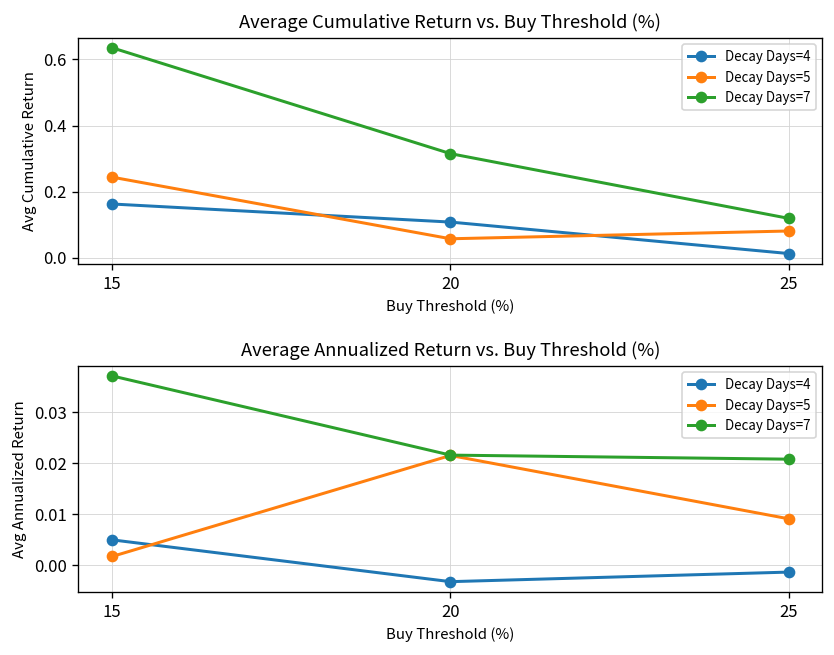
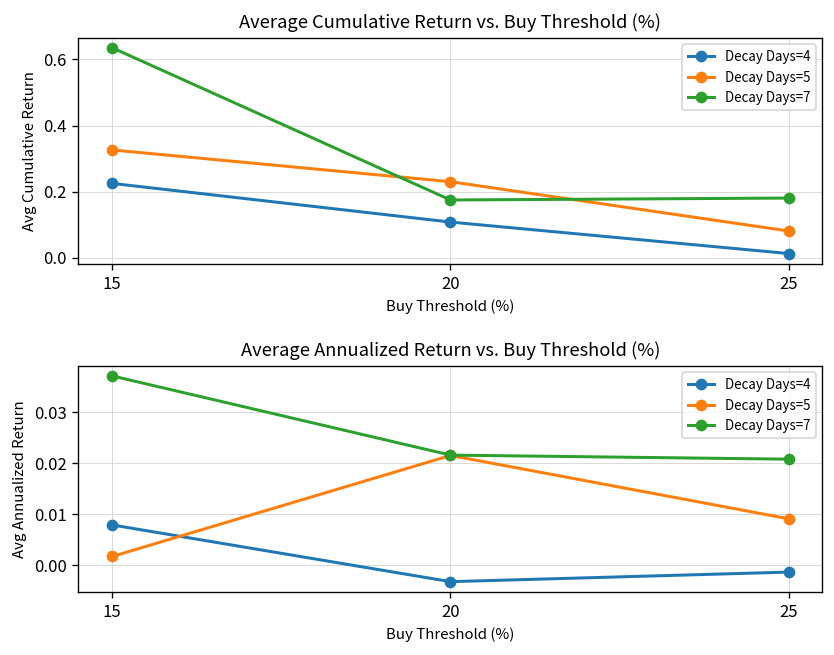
Average Cumulative Return vs. Buy Threshold (%), Decay Days=4, 15: 0.16 -> 0.22
Average Cumulative Return vs. Buy Threshold (%), Decay Days=5, 15: 0.24 -> 0.33
Average Cumulative Return vs. Buy Threshold (%), Decay Days=5, 20: 0.06 -> 0.23
Average Cumulative Return vs. Buy Threshold (%), Decay Days=7, 20: 0.31 -> 0.17
Average Cumulative Return vs. Buy Threshold (%), Decay Days=7, 25: 0.12 -> 0.18
Average Annualized Return vs. Buy Threshold (%), Decay Days=4, 15: 0.005 -> 0.008
